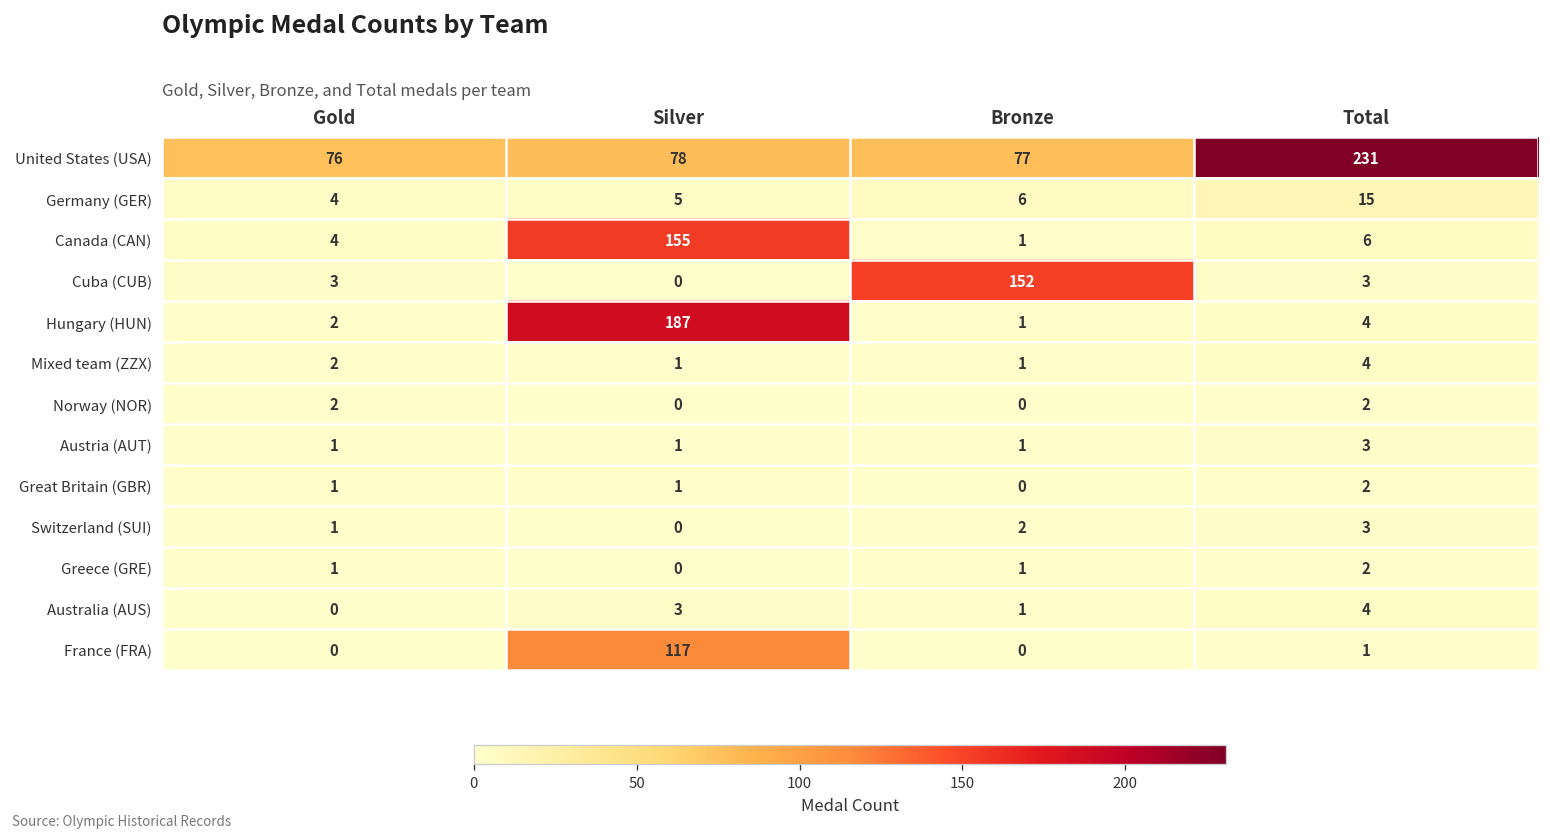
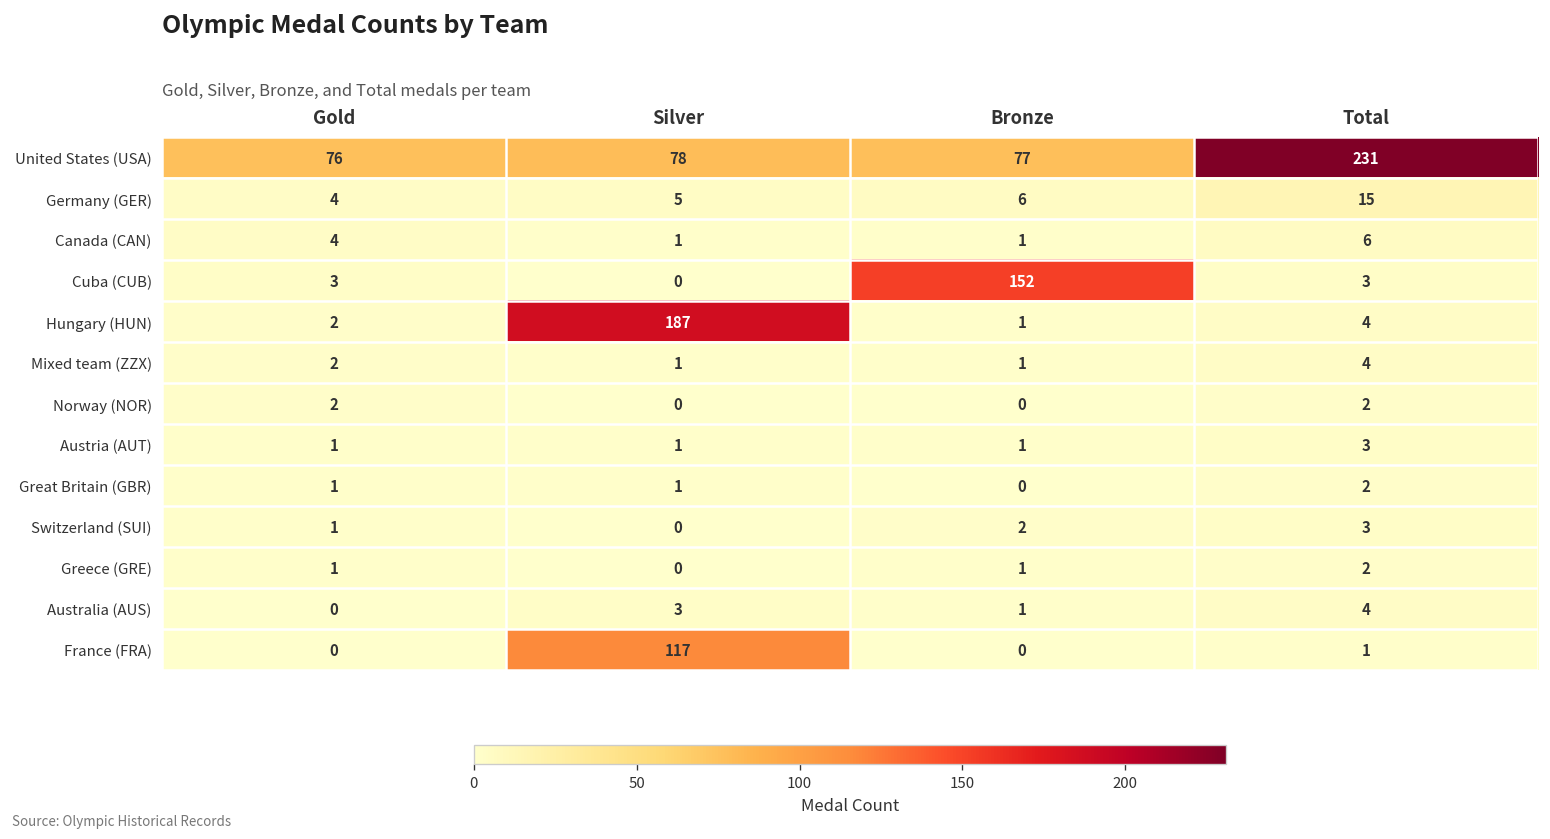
Canada (CAN), Silver: 155 -> 1
